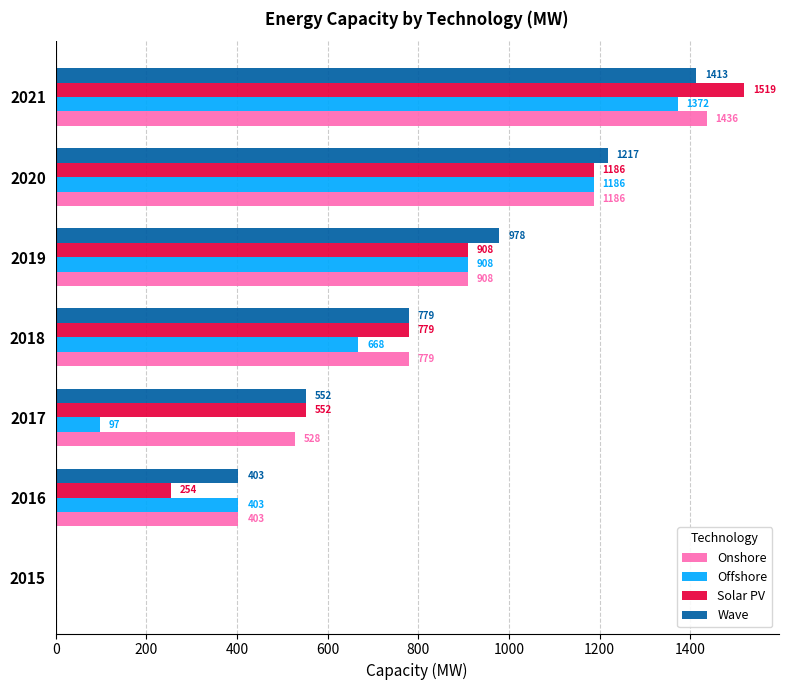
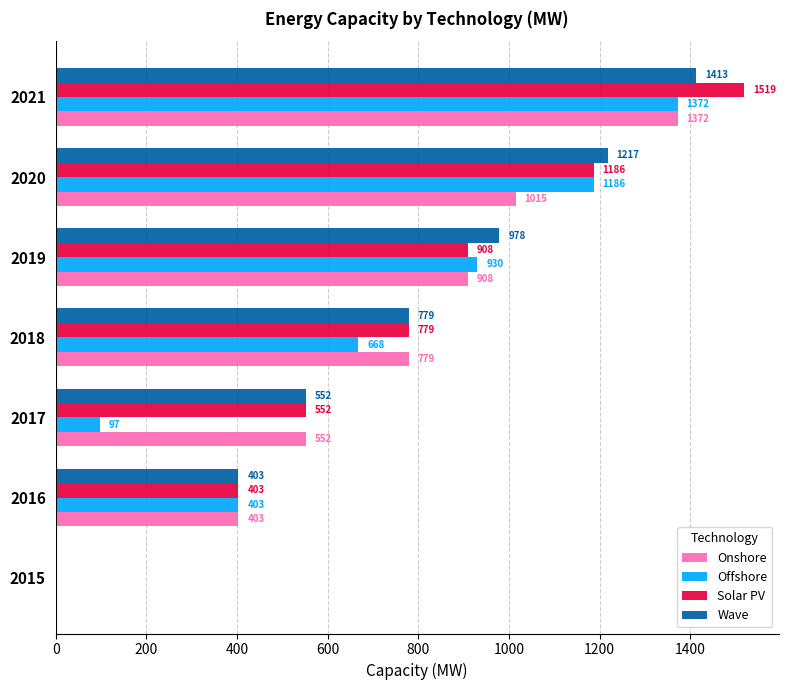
Onshore, 2021: 1436 -> 1372
Onshore, 2020: 1186 -> 1015
Offshore, 2019: 908 -> 930
Onshore, 2017: 528 -> 552
Solar PV, 2016: 254 -> 403
